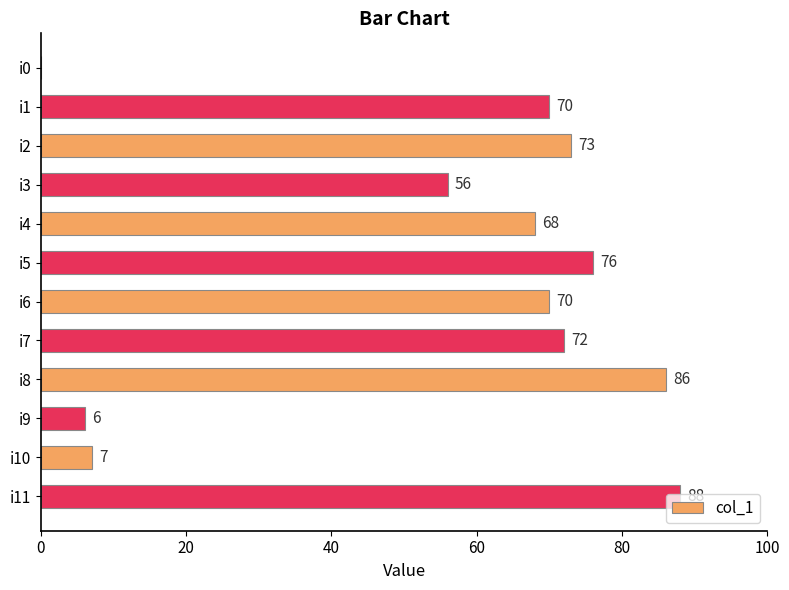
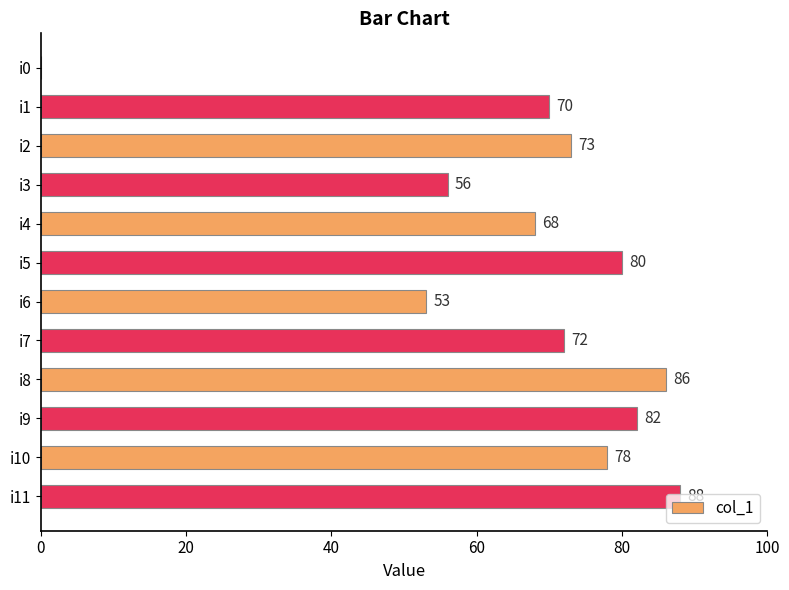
i5: 76 -> 80
i6: 70 -> 53
i9: 6 -> 82
i10: 7 -> 78
